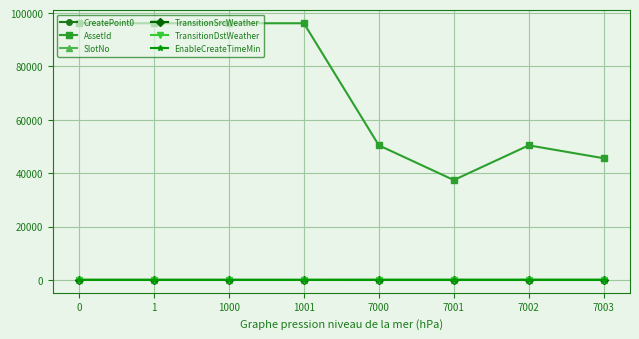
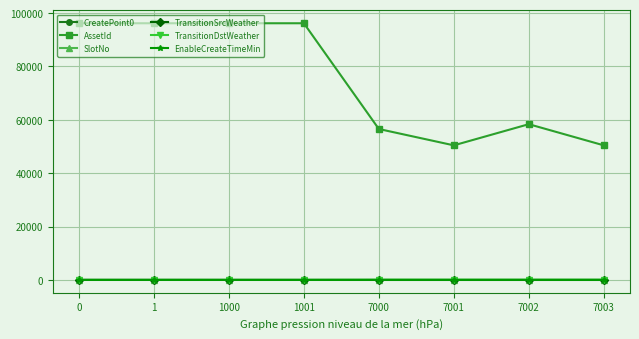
AssetId, 7000: 50000 -> 57000
AssetId, 7001: 37000 -> 50000
AssetId, 7002: 50000 -> 58000
AssetId, 7003: 46000 -> 50000
